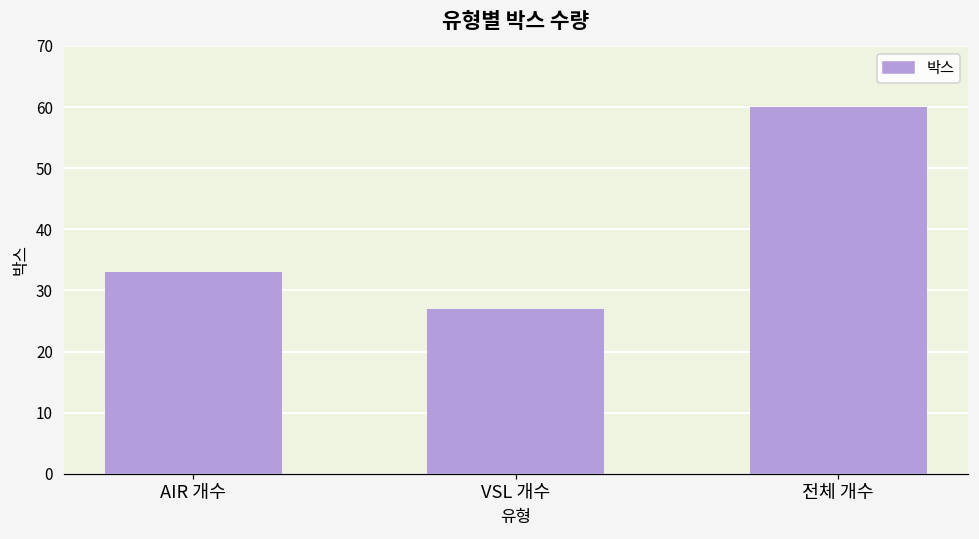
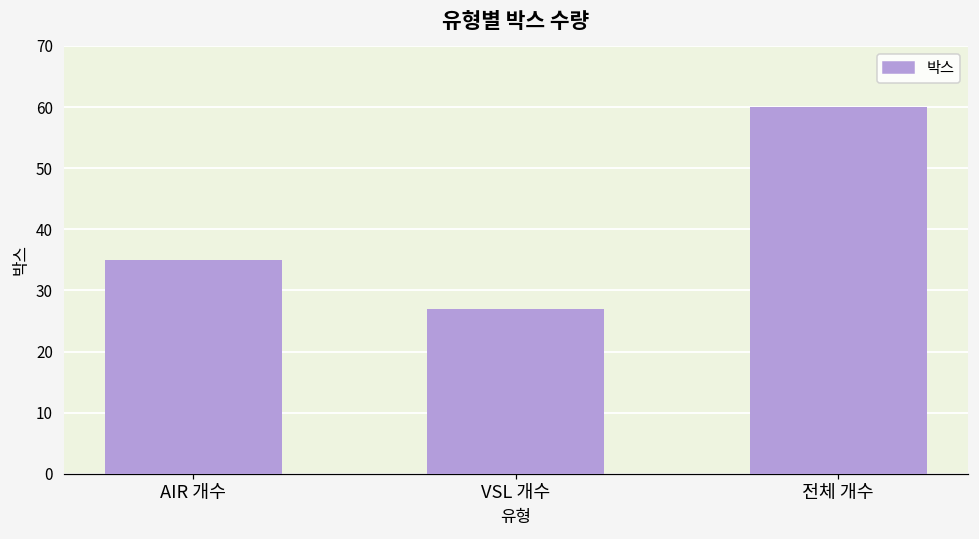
AIR 개수: 33 -> 35
